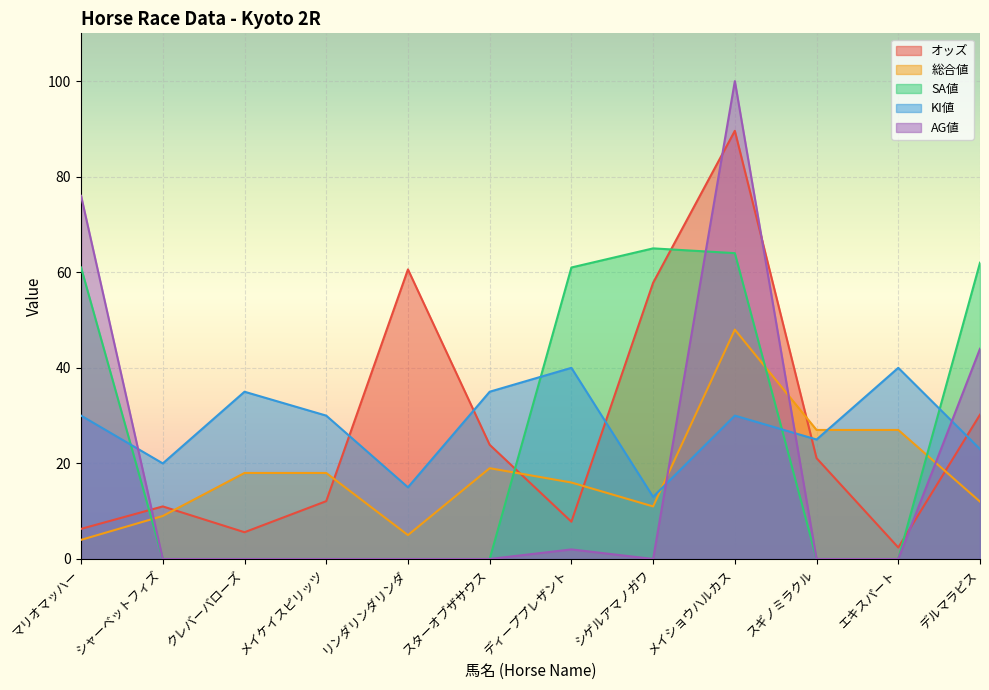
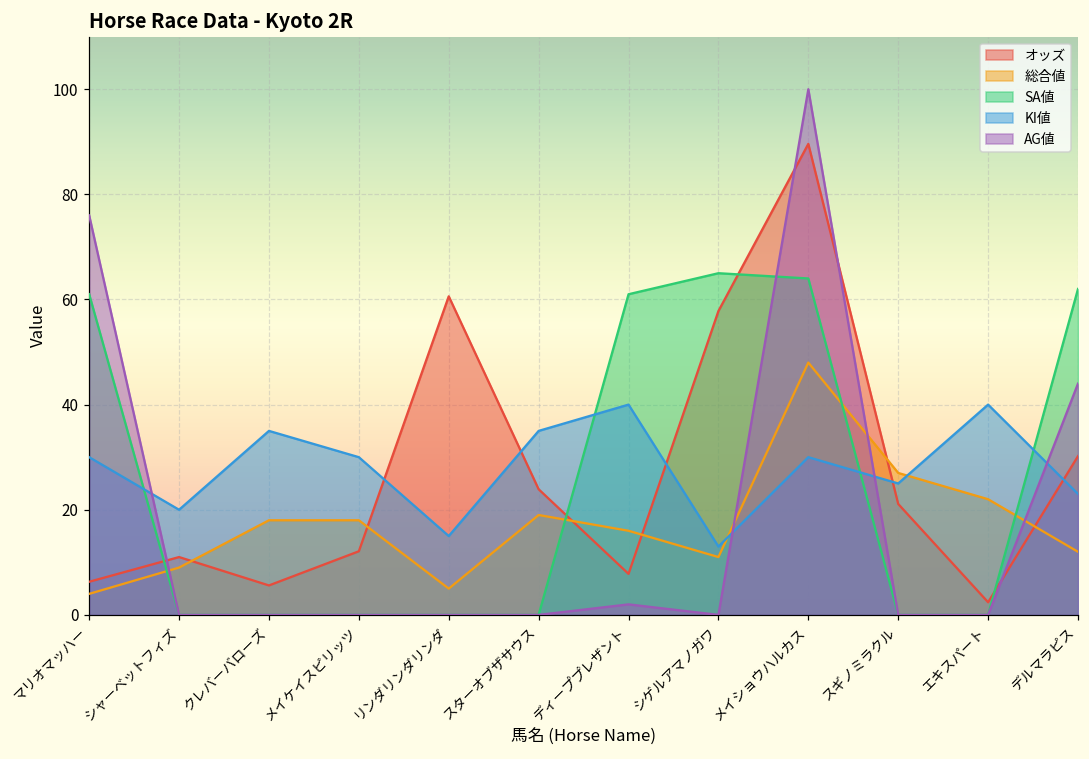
総合値, エキスパート: 27 -> 22
